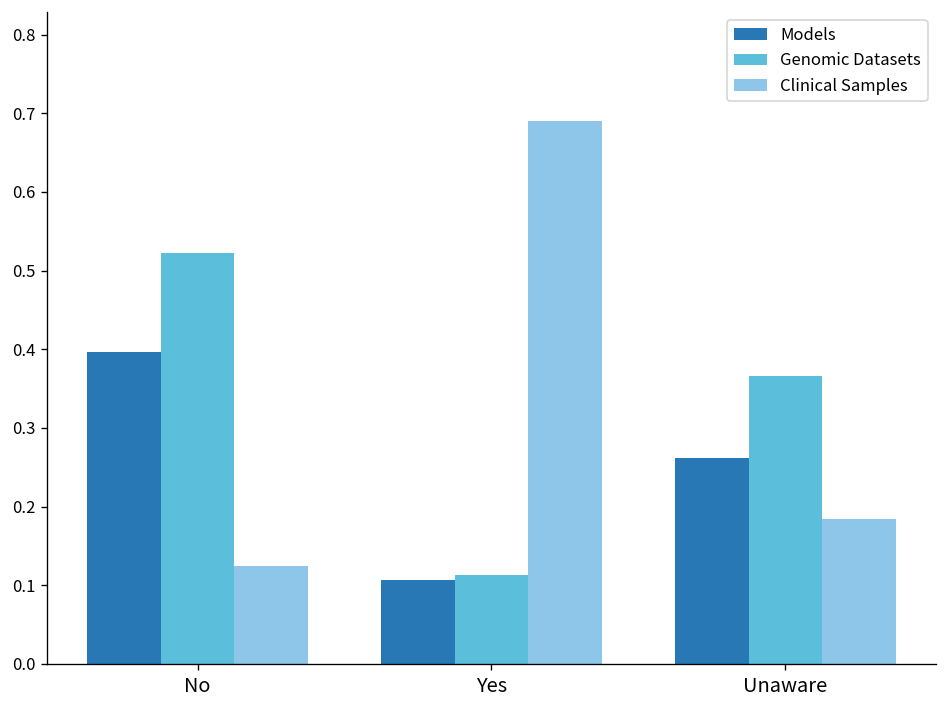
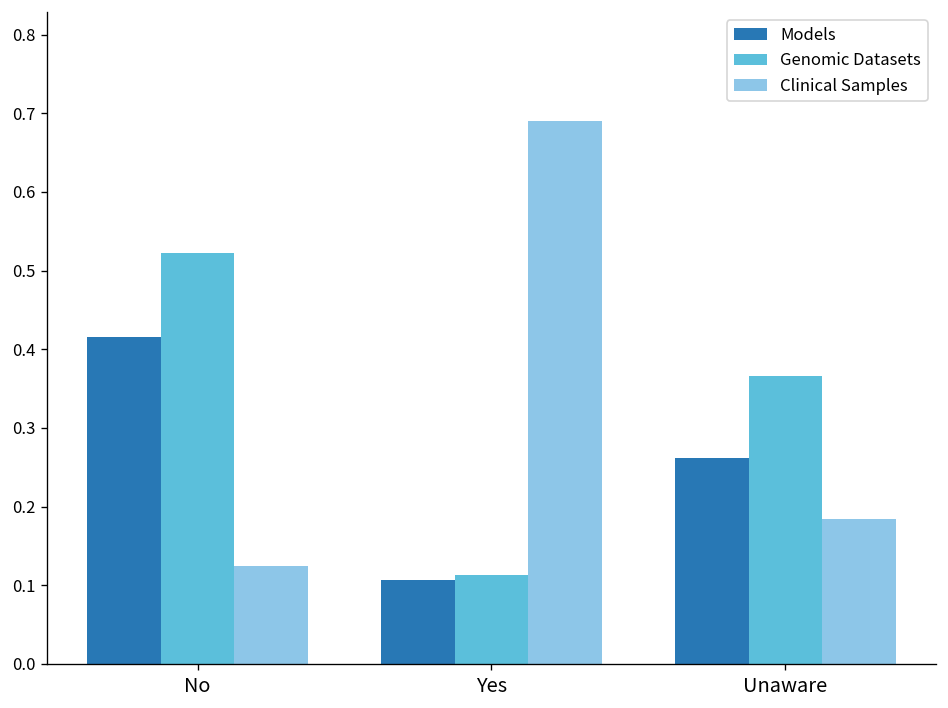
Models, No: 0.40 -> 0.42
